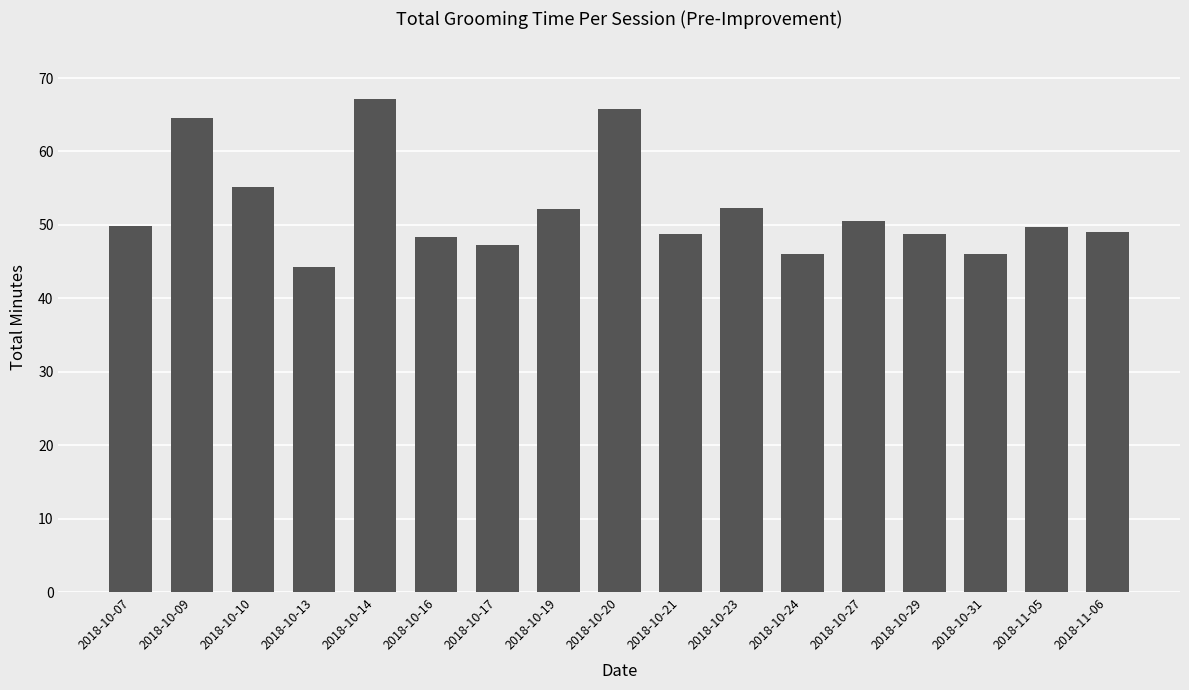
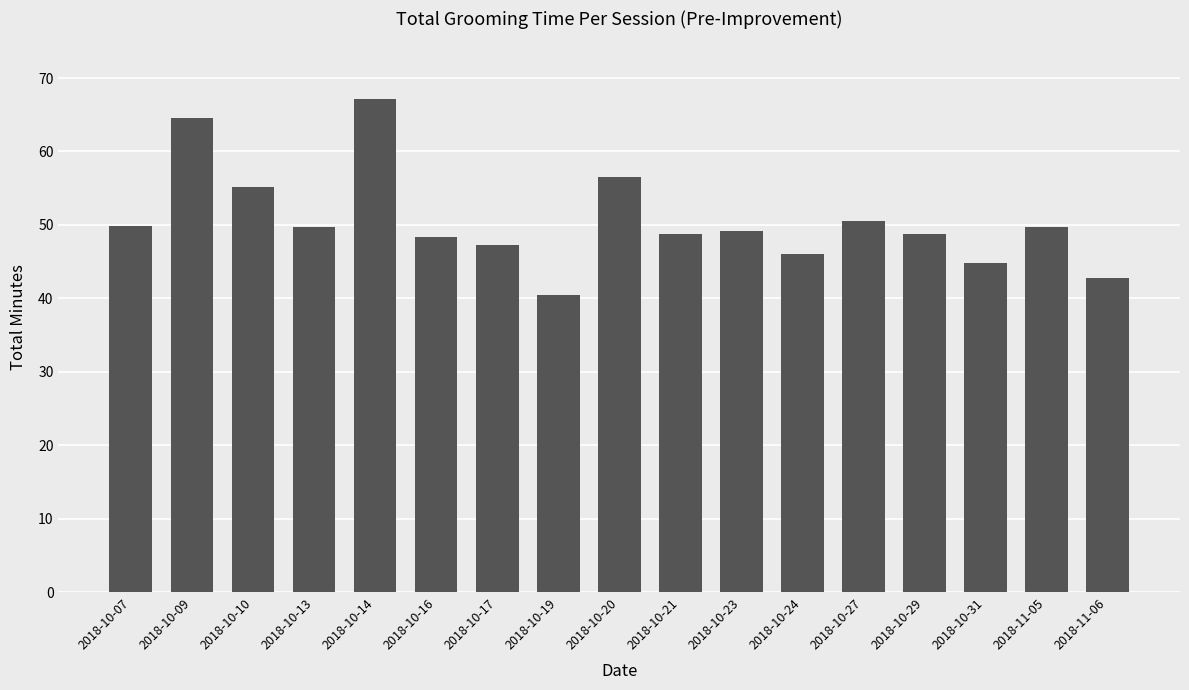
2018-10-13: 44 -> 50
2018-10-19: 52 -> 41
2018-10-20: 66 -> 57
2018-10-23: 52 -> 49
2018-10-31: 46 -> 45
2018-11-06: 49 -> 43
